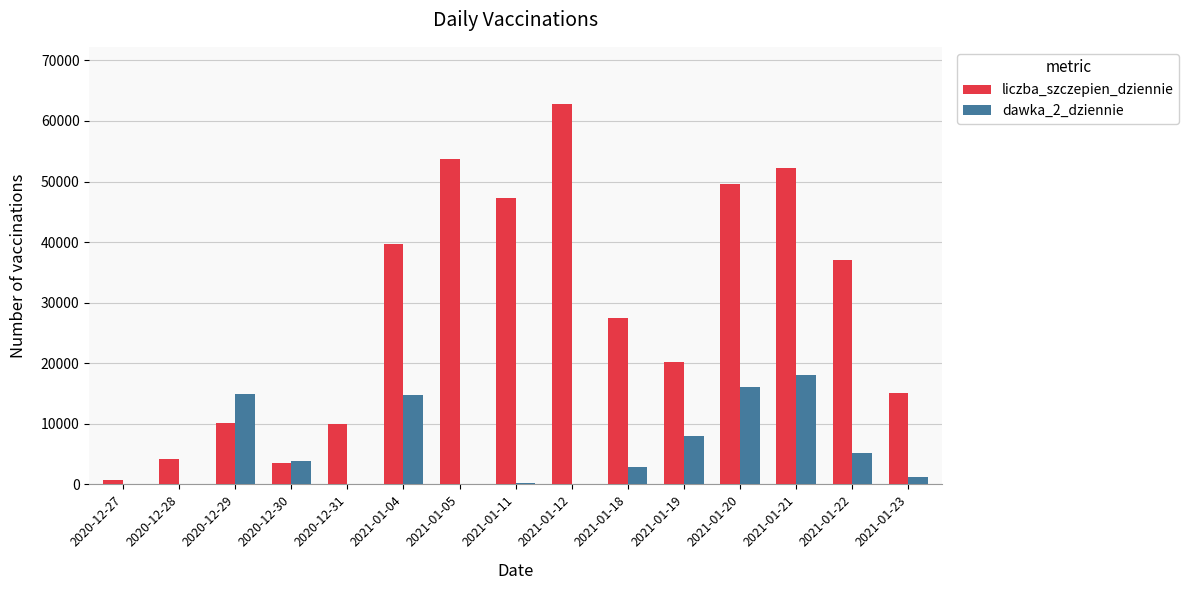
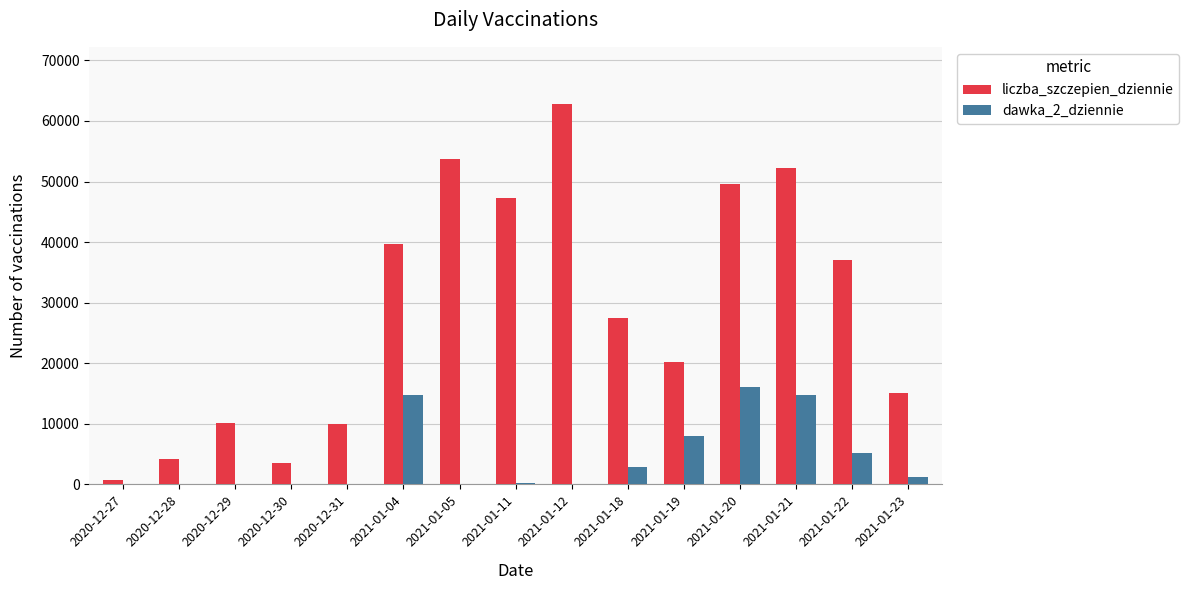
dawka_2_dziennie, 2020-12-29: 15000 -> 0
dawka_2_dziennie, 2020-12-30: 4000 -> 0
dawka_2_dziennie, 2021-01-21: 18000 -> 15000
